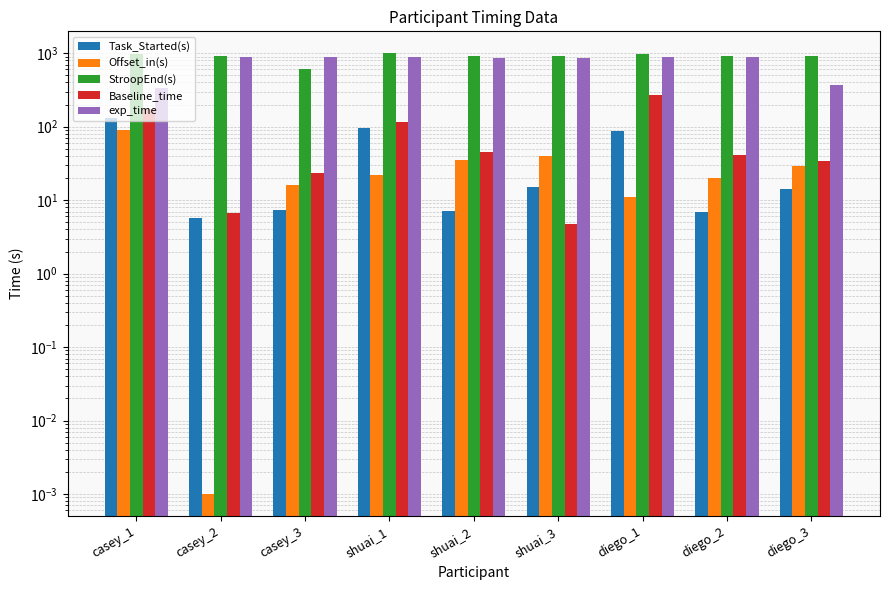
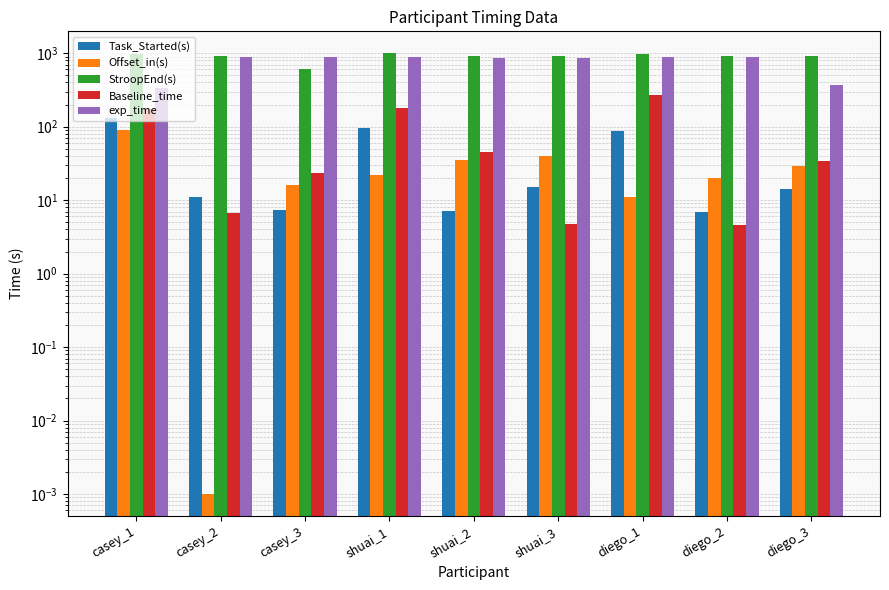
Task_Started(s), casey_2: 6 -> 11
Baseline_time, shuai_1: 120 -> 180
Baseline_time, diego_2: 40 -> 5
